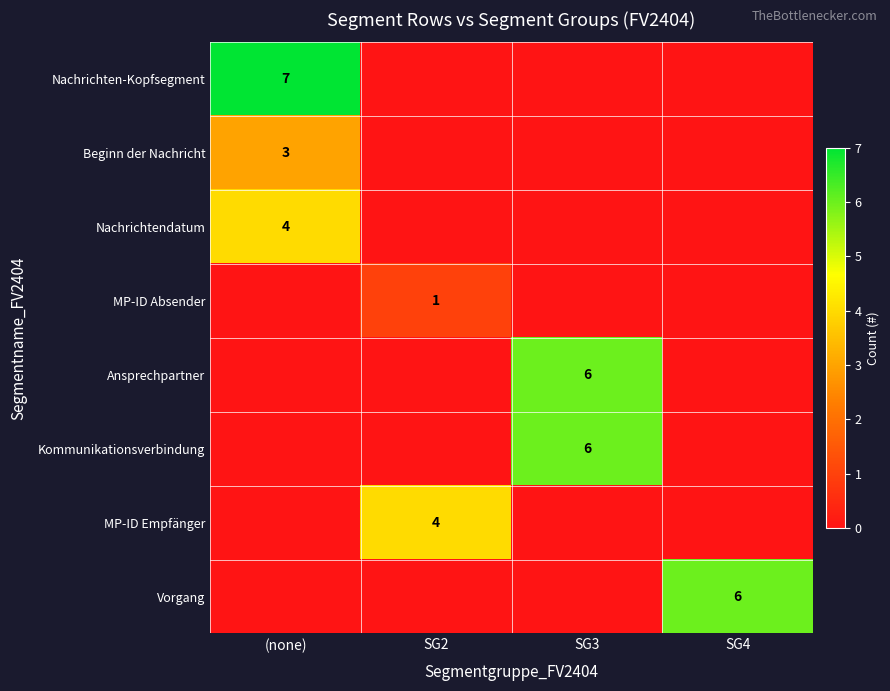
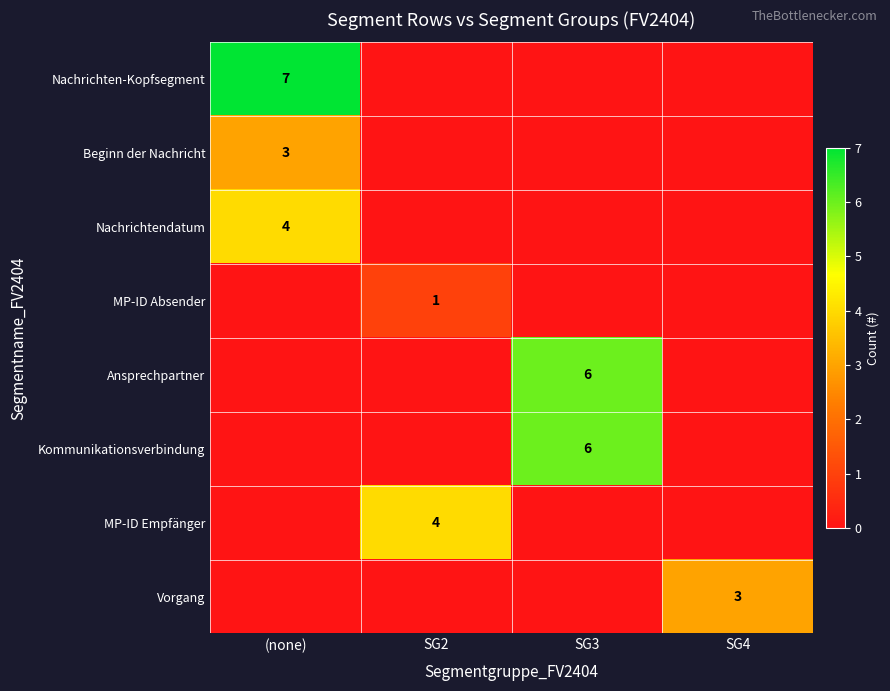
Vorgang, SG4: 6 -> 3
